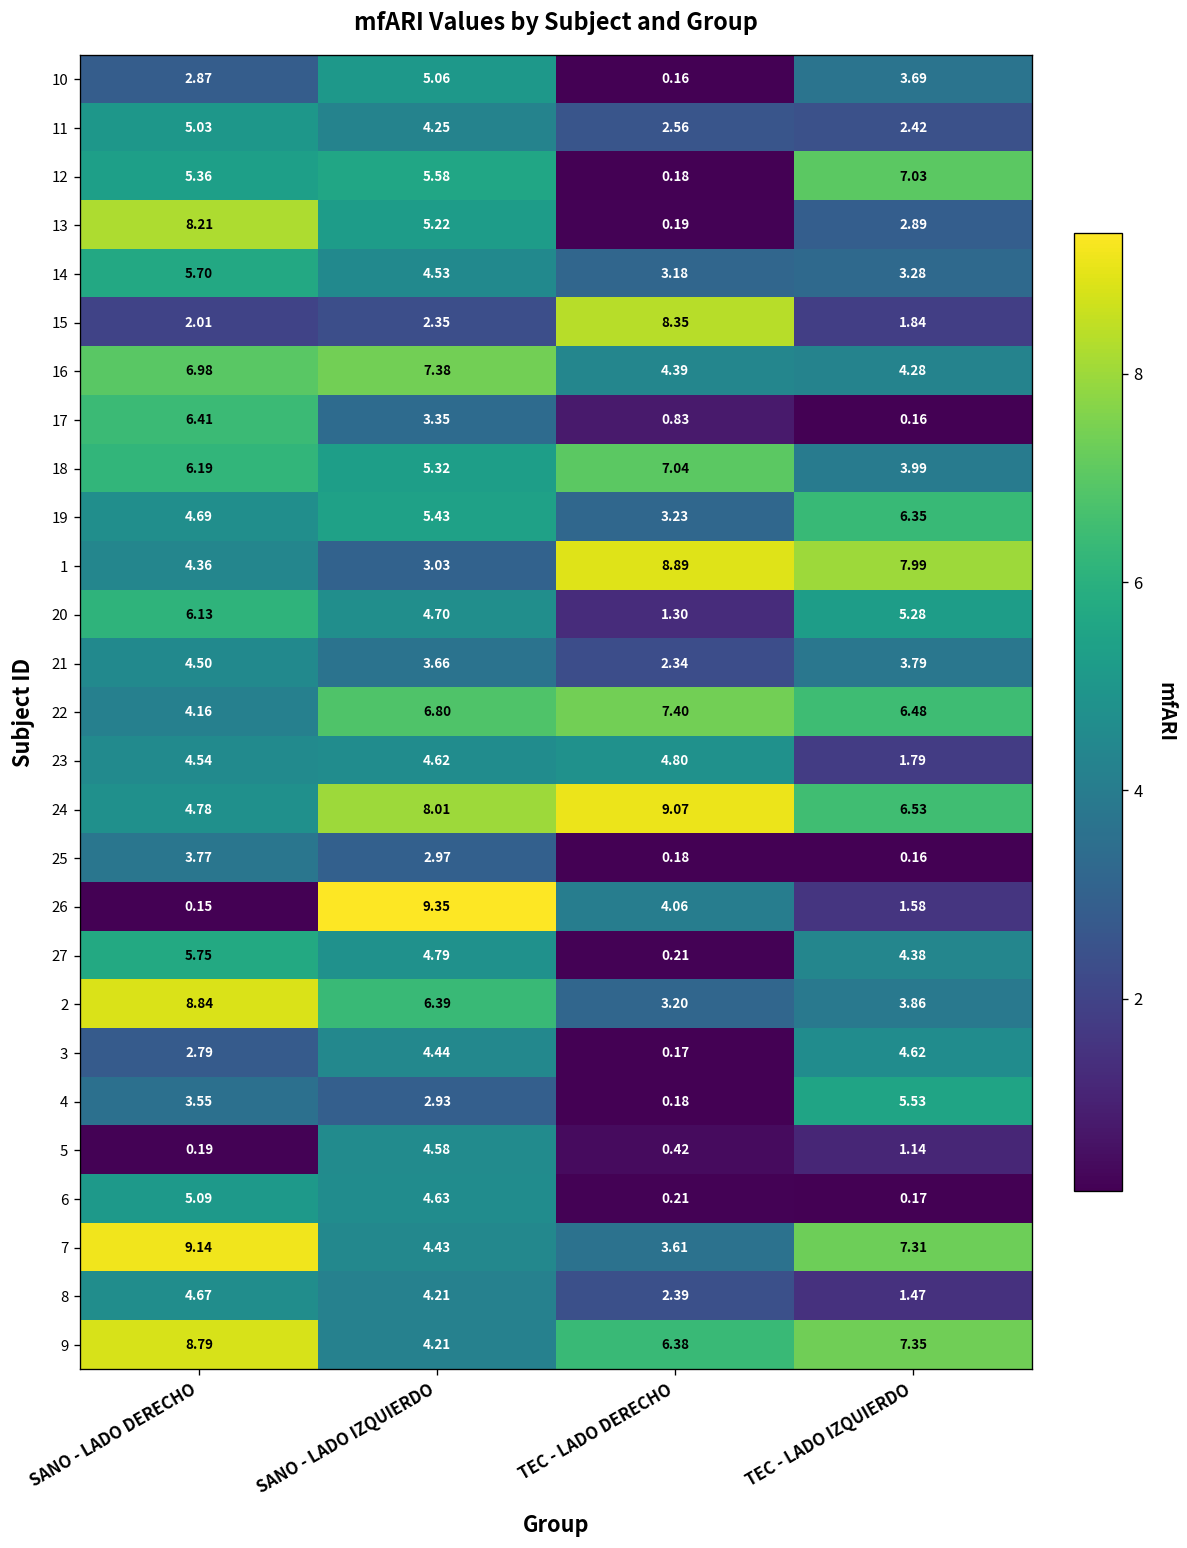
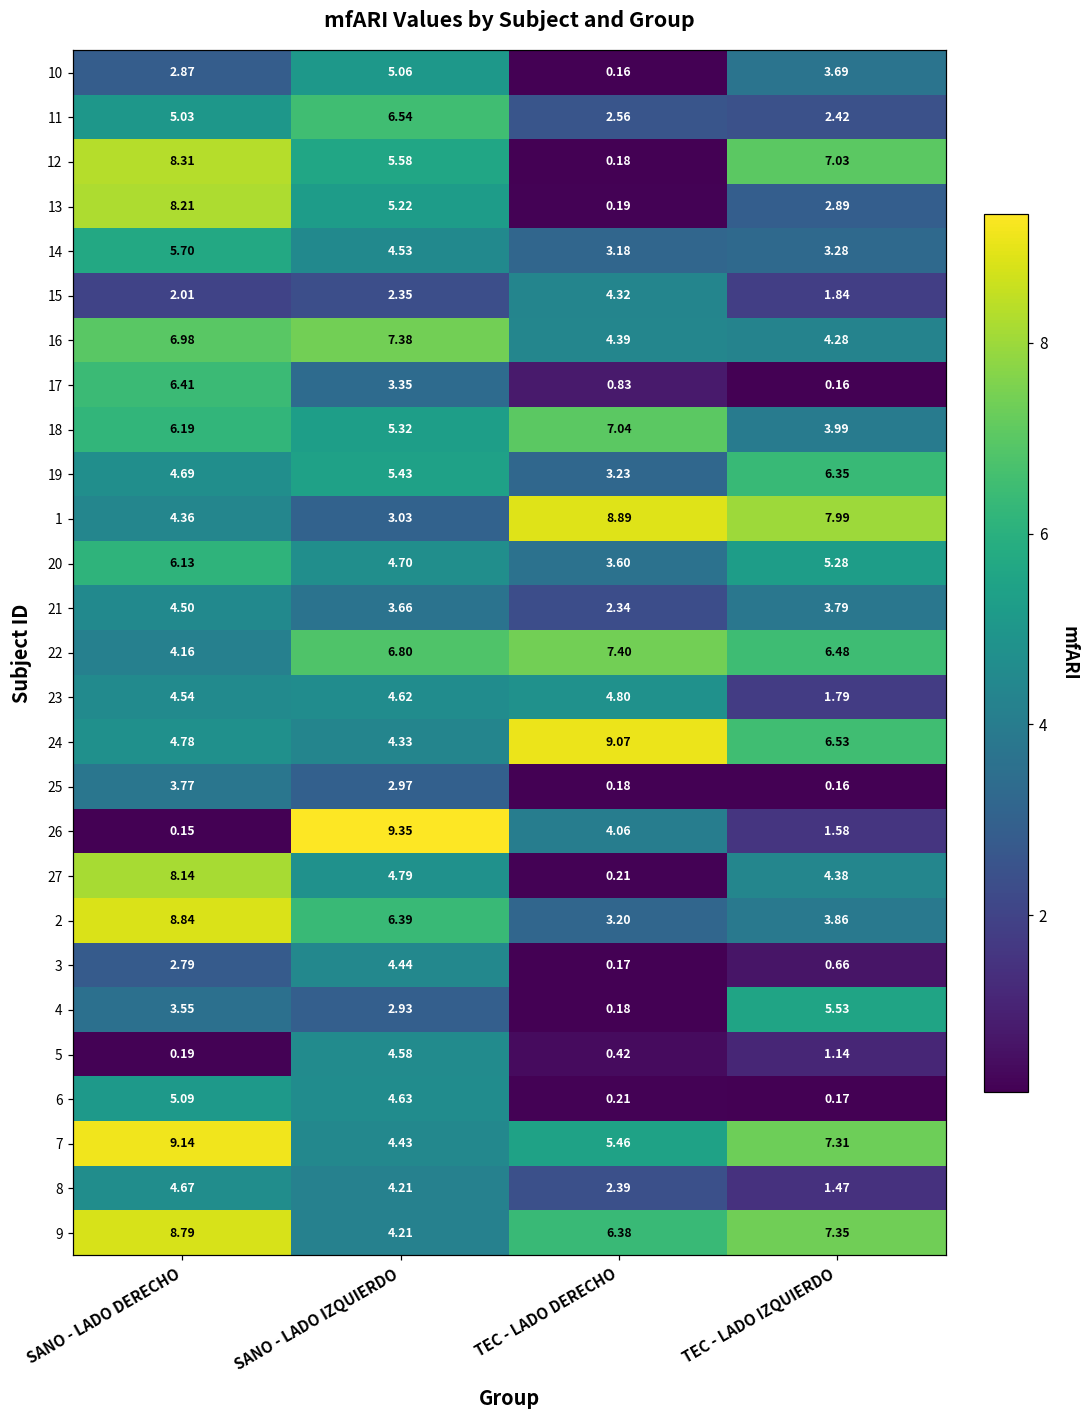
11, SANO - LADO IZQUIERDO: 4.25 -> 6.54
12, SANO - LADO DERECHO: 5.36 -> 8.31
15, TEC - LADO DERECHO: 8.35 -> 4.32
20, TEC - LADO DERECHO: 1.30 -> 3.60
24, SANO - LADO IZQUIERDO: 8.01 -> 4.33
27, SANO - LADO DERECHO: 5.75 -> 8.14
3, TEC - LADO IZQUIERDO: 4.62 -> 0.66
7, TEC - LADO DERECHO: 3.61 -> 5.46
